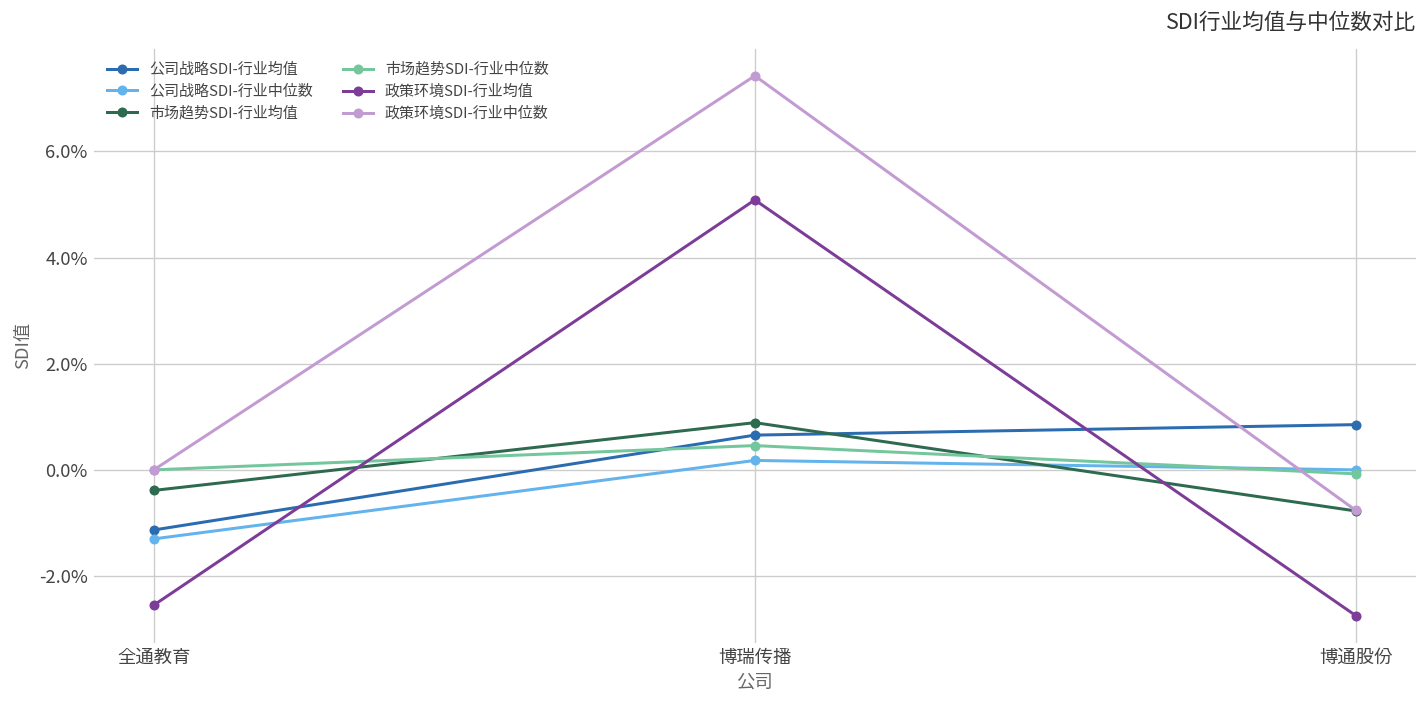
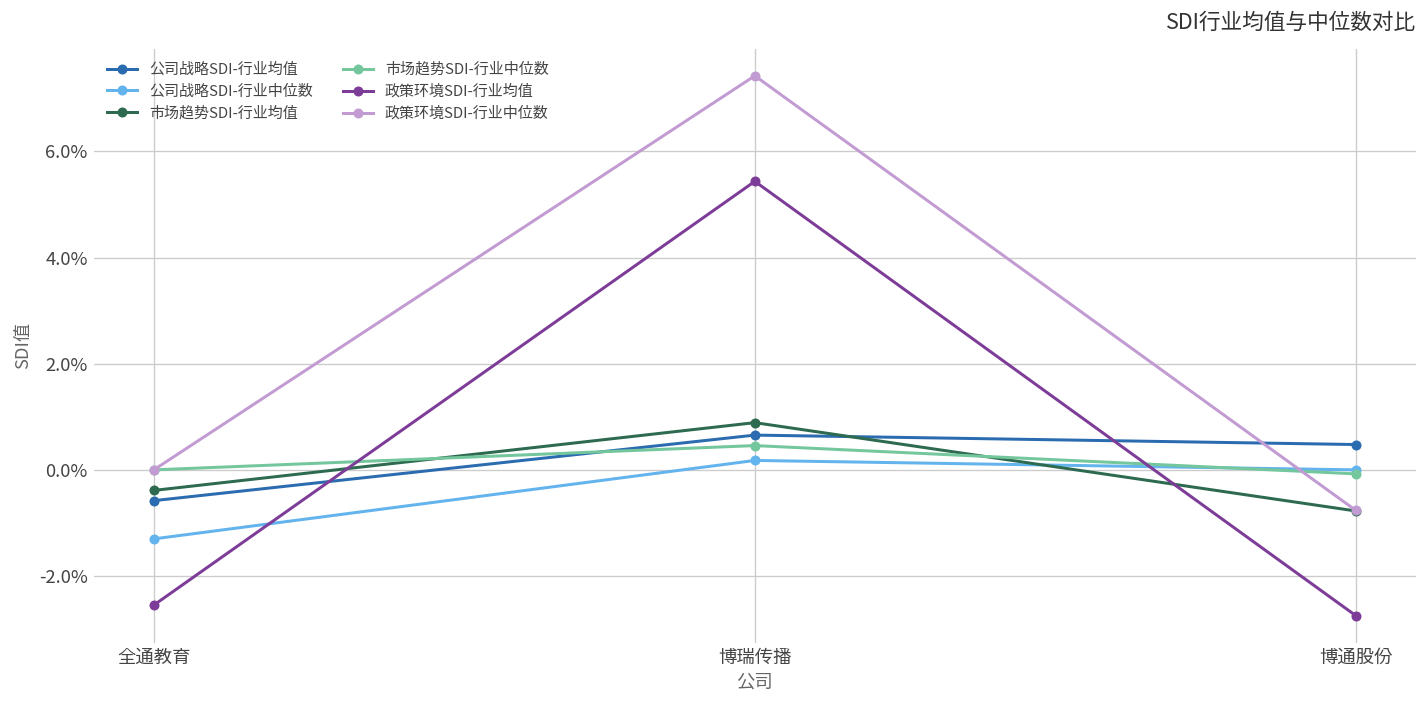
公司战略SDI-行业均值, 全通教育: -1.1% -> -0.6%
政策环境SDI-行业均值, 博瑞传播: 5.1% -> 5.4%
公司战略SDI-行业均值, 博通股份: 0.9% -> 0.5%
